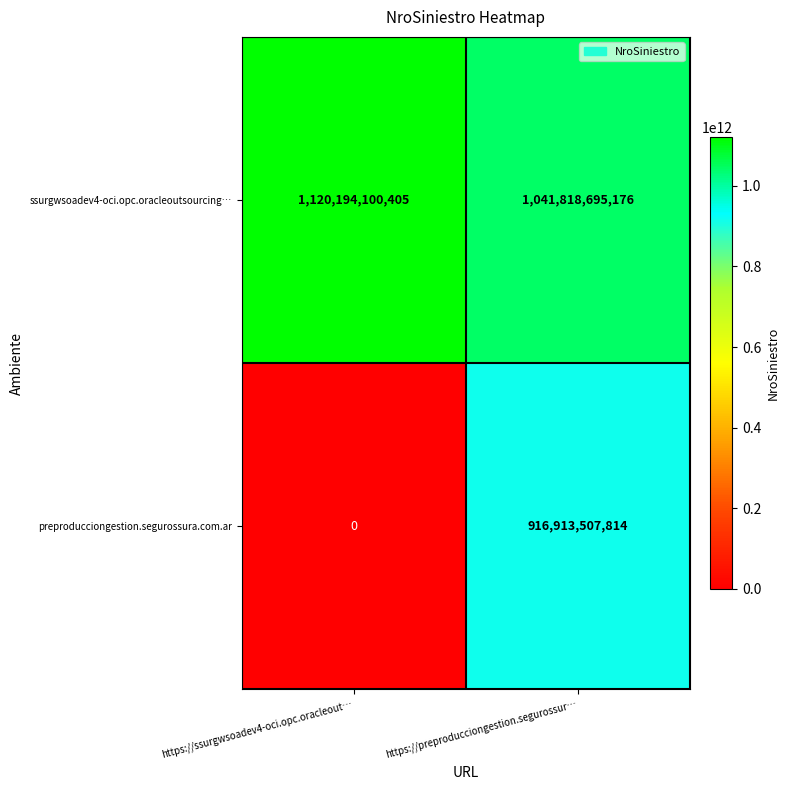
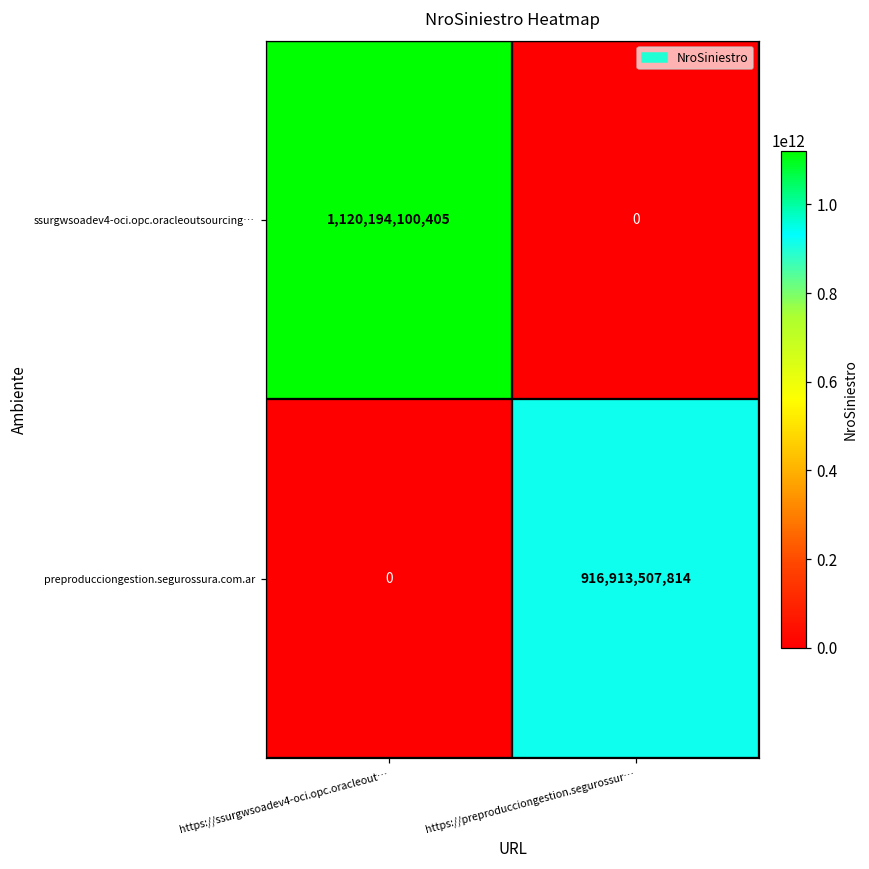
ssurgwsoadev4-oci.opc.oracleoutsourcing…, https://preproducciongestion.segurossur…: 1,041,818,695,176 -> 0
